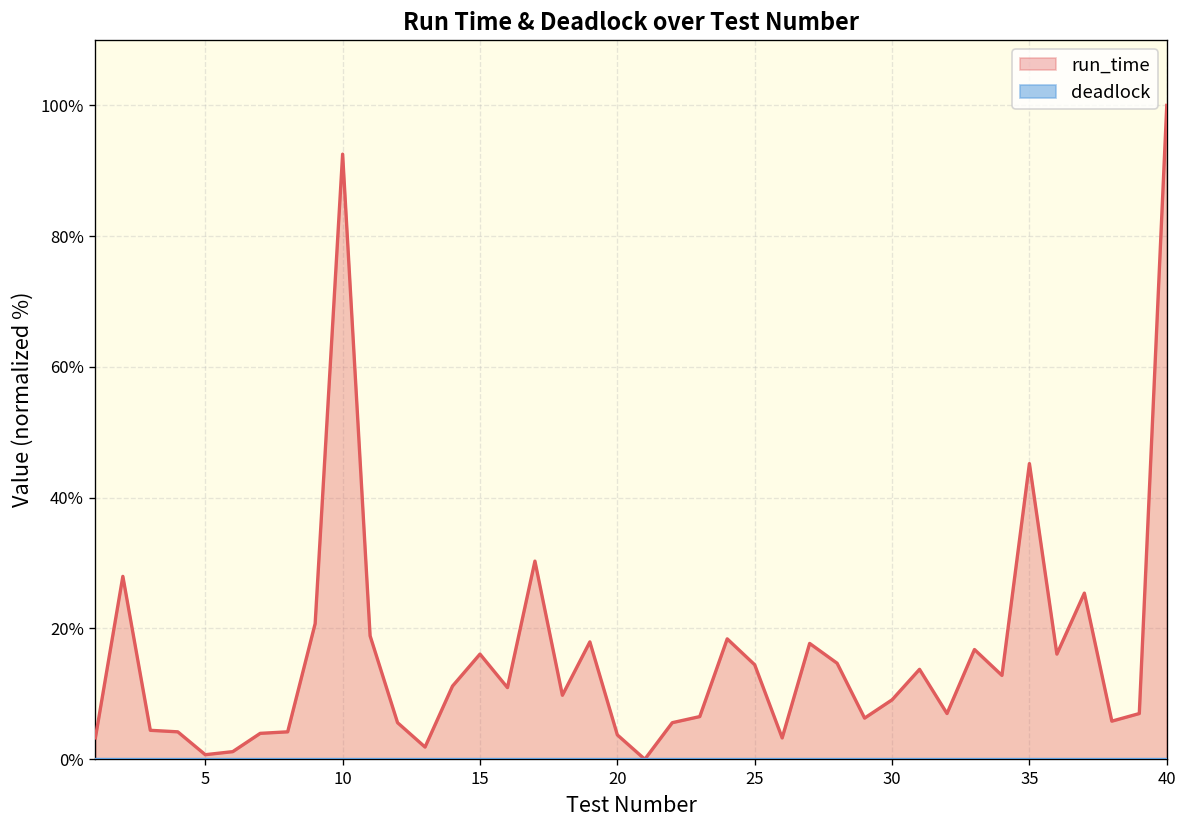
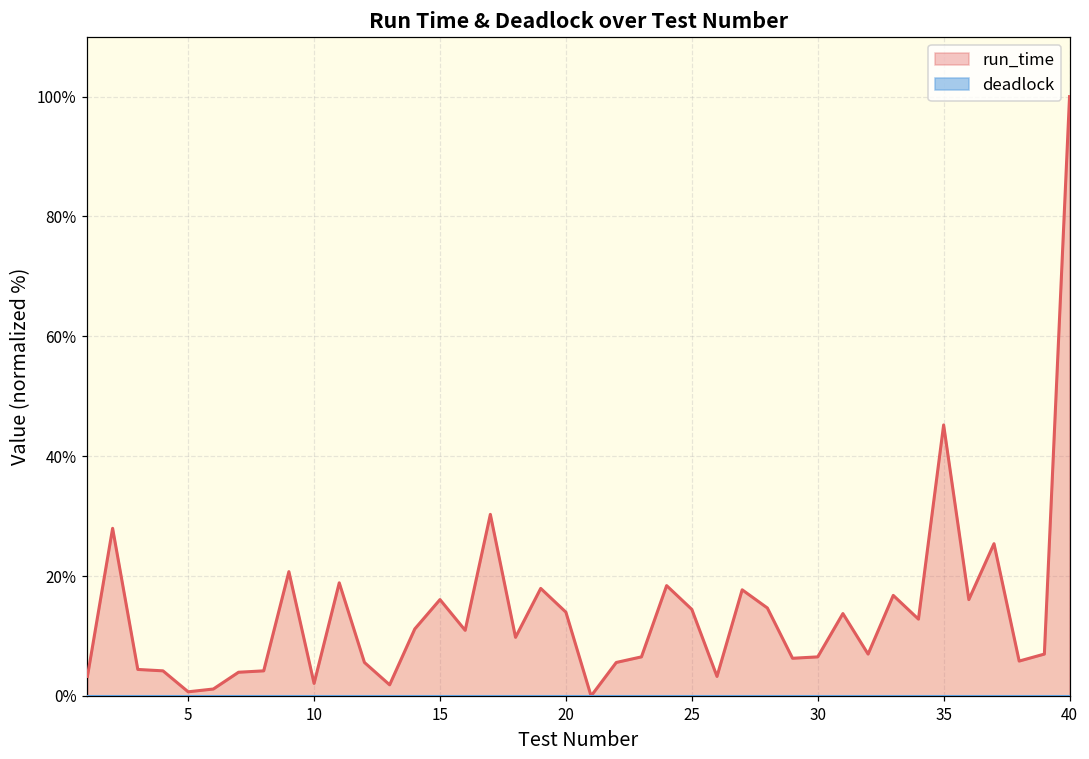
run_time, 10: 93% -> 2%
run_time, 20: 4% -> 14%
run_time, 30: 9% -> 7%
